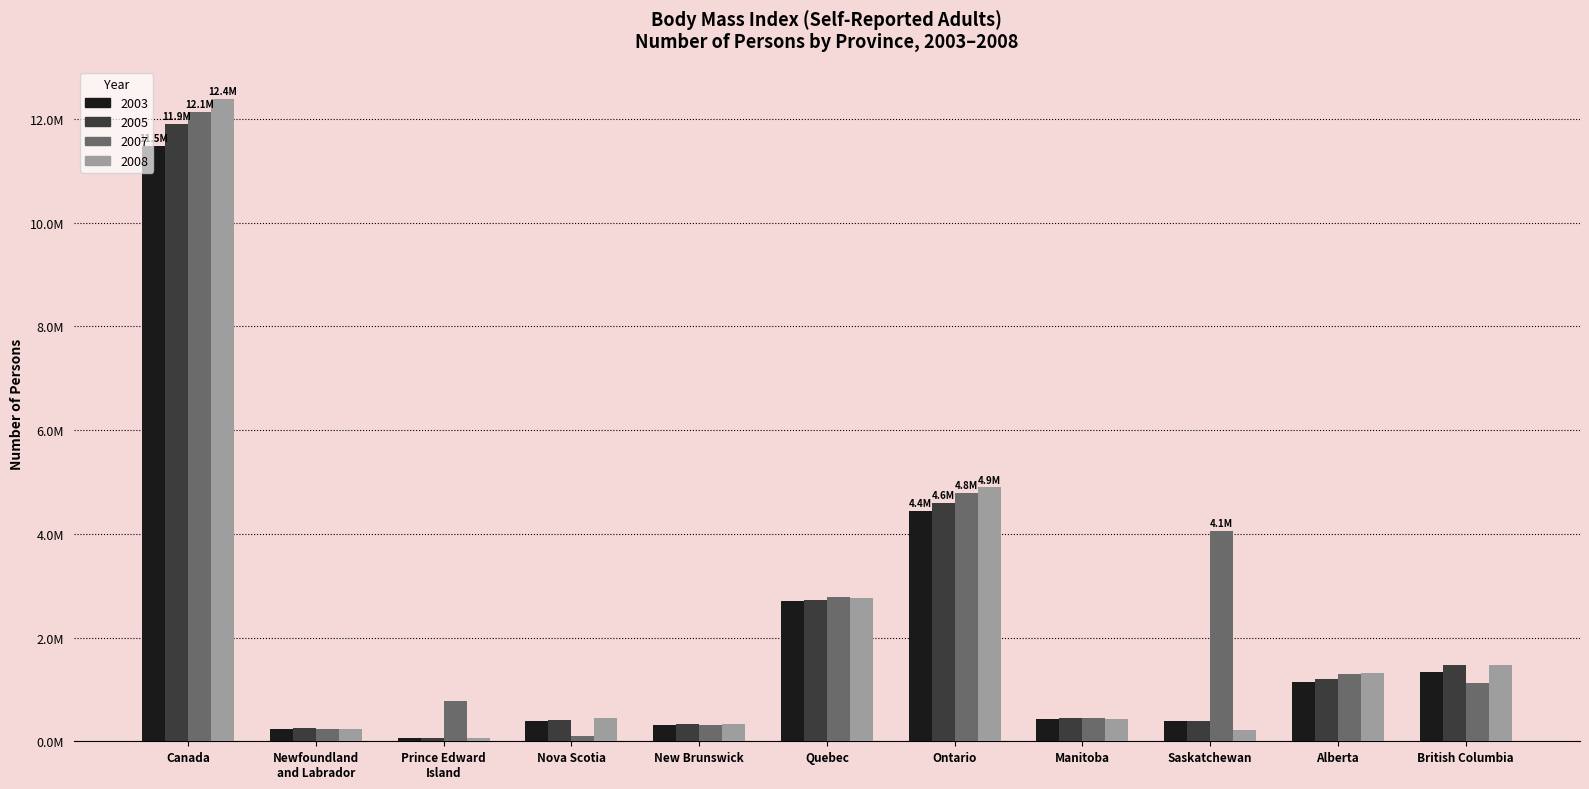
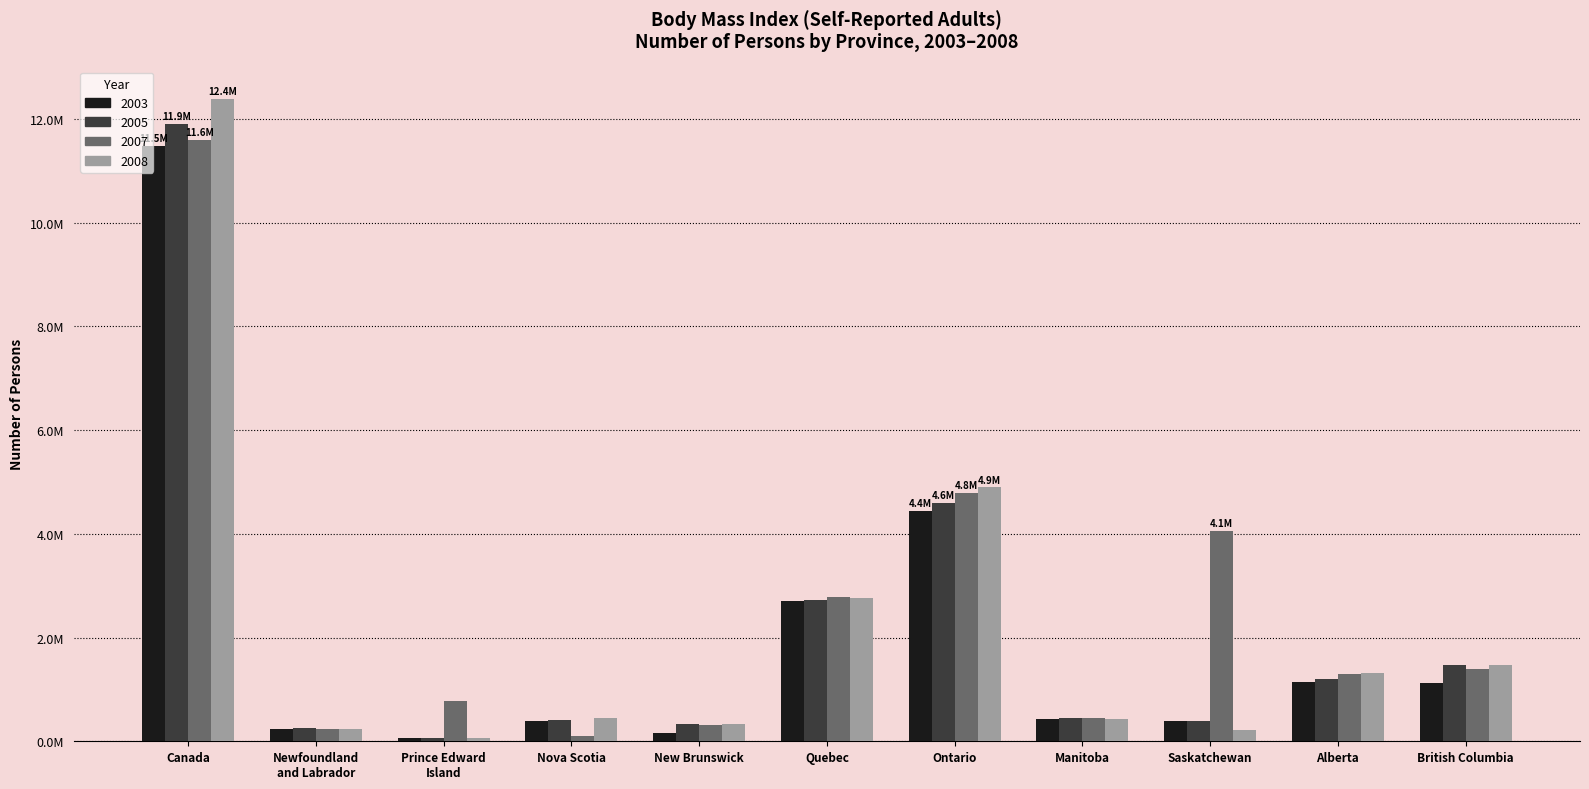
2007, Canada: 12.1M -> 11.6M
2003, New Brunswick: 300000 -> 200000
2003, British Columbia: 1300000 -> 1100000
2007, British Columbia: 1100000 -> 1400000
